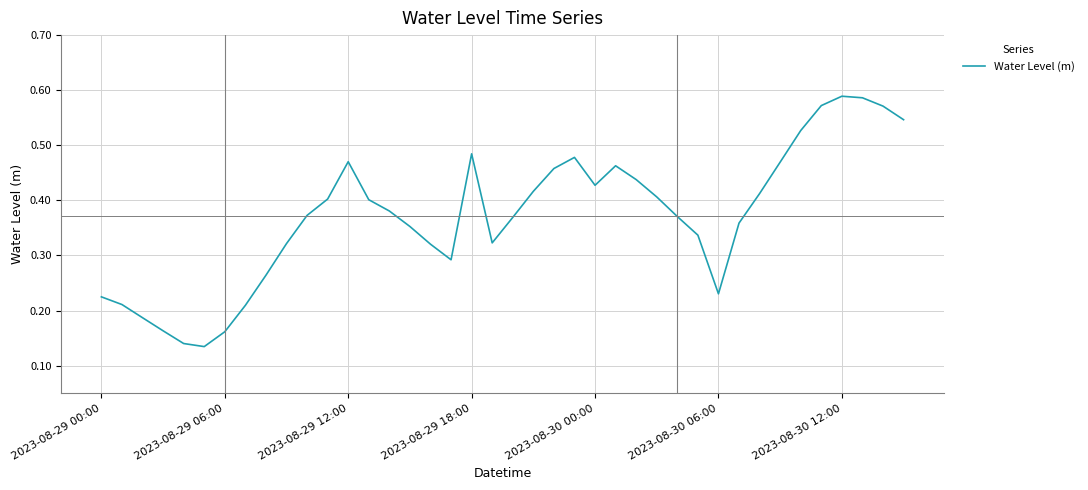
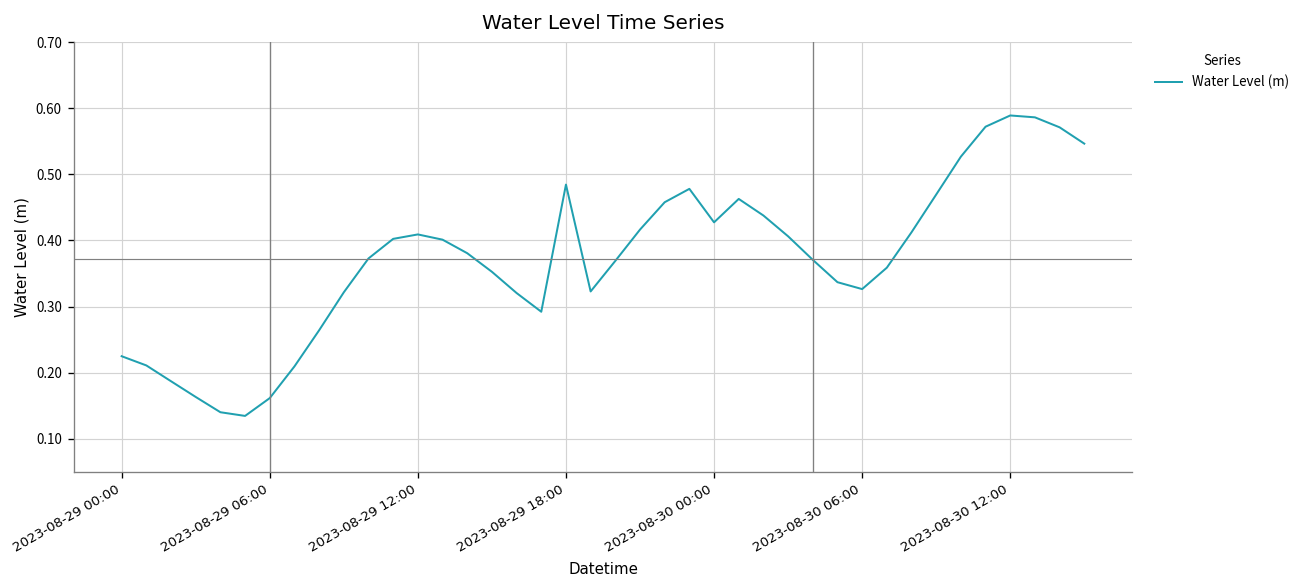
2023-08-29 12:00: 0.47 -> 0.41
2023-08-30 06:00: 0.23 -> 0.33
